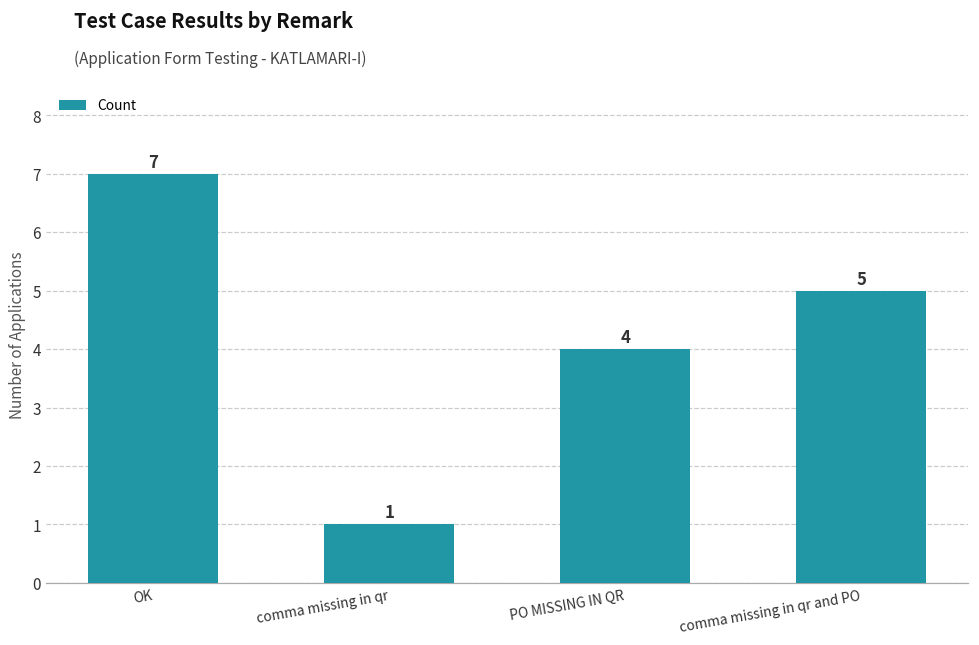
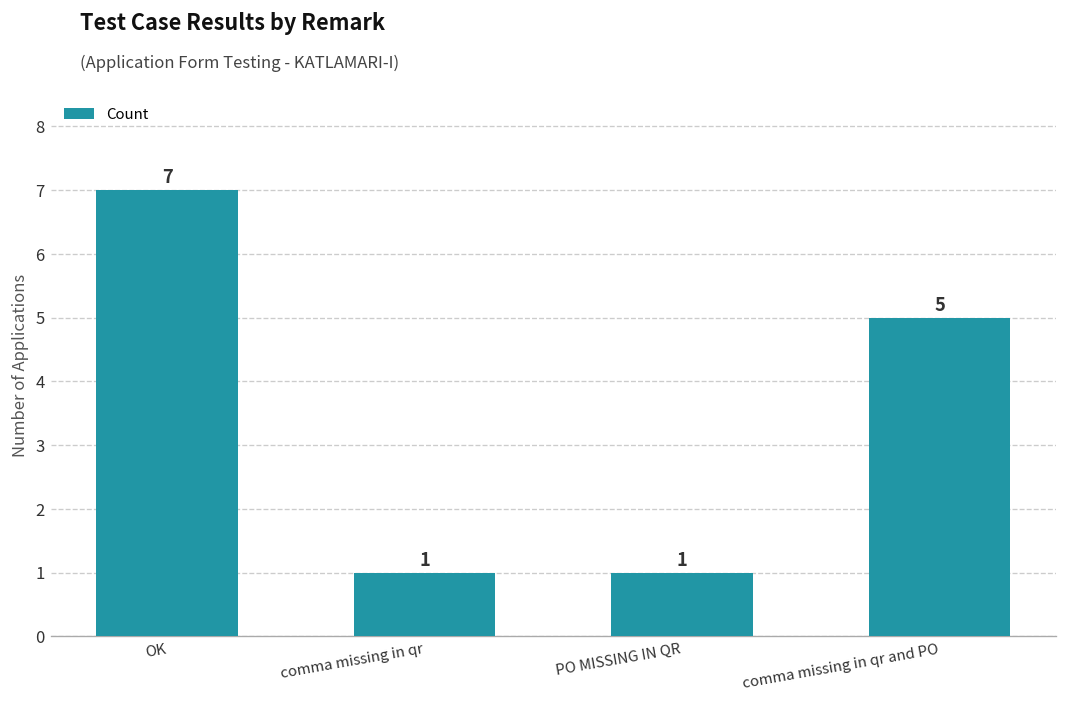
PO MISSING IN QR: 4 -> 1
